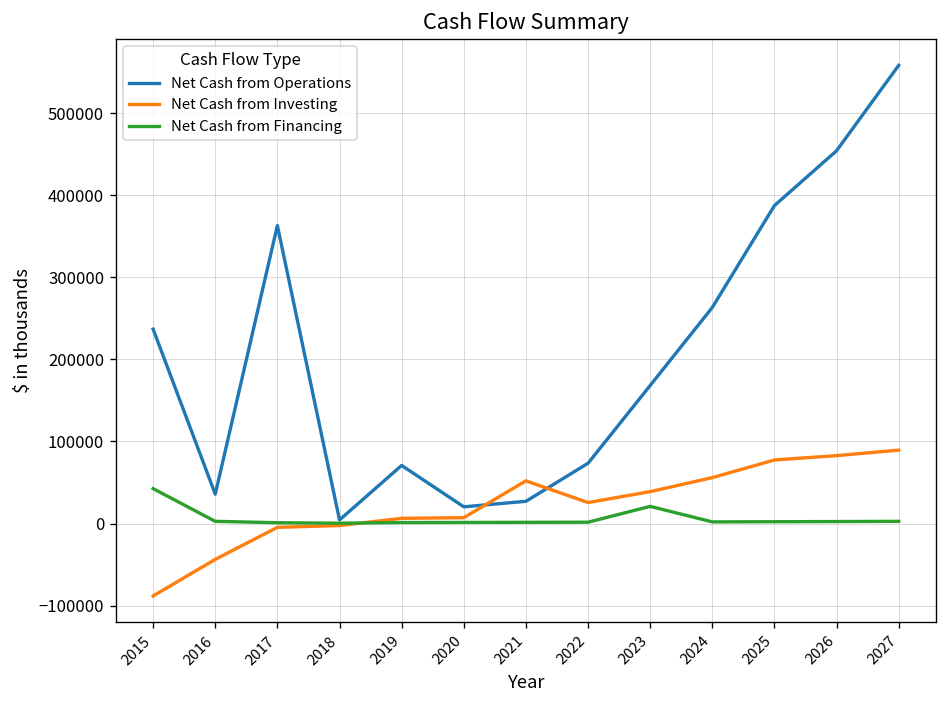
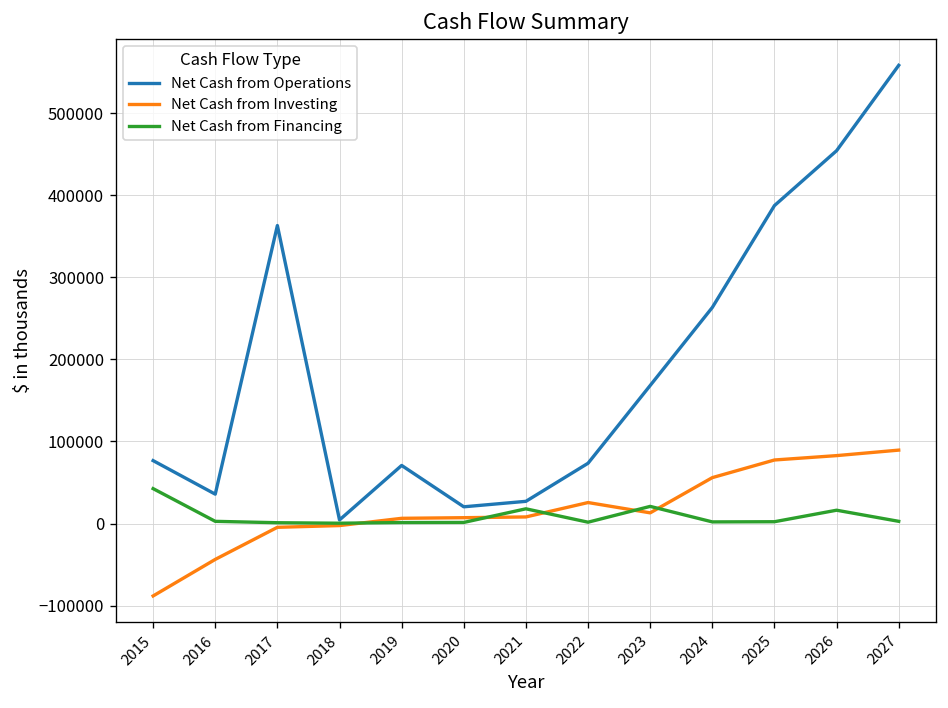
Net Cash from Operations, 2015: 240000 -> 80000
Net Cash from Investing, 2021: 50000 -> 10000
Net Cash from Financing, 2021: 0 -> 20000
Net Cash from Investing, 2023: 40000 -> 10000
Net Cash from Financing, 2026: 0 -> 20000
